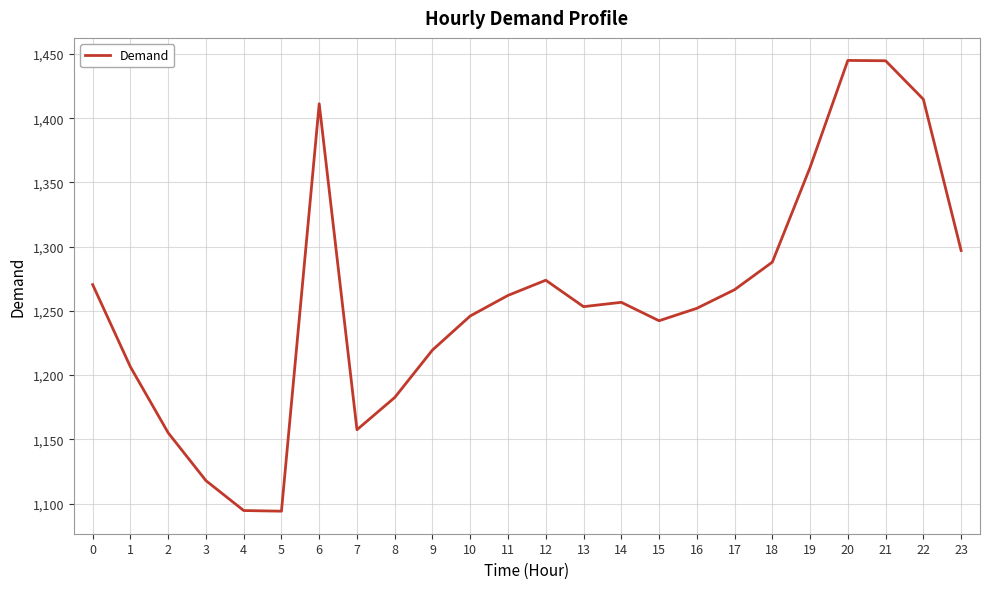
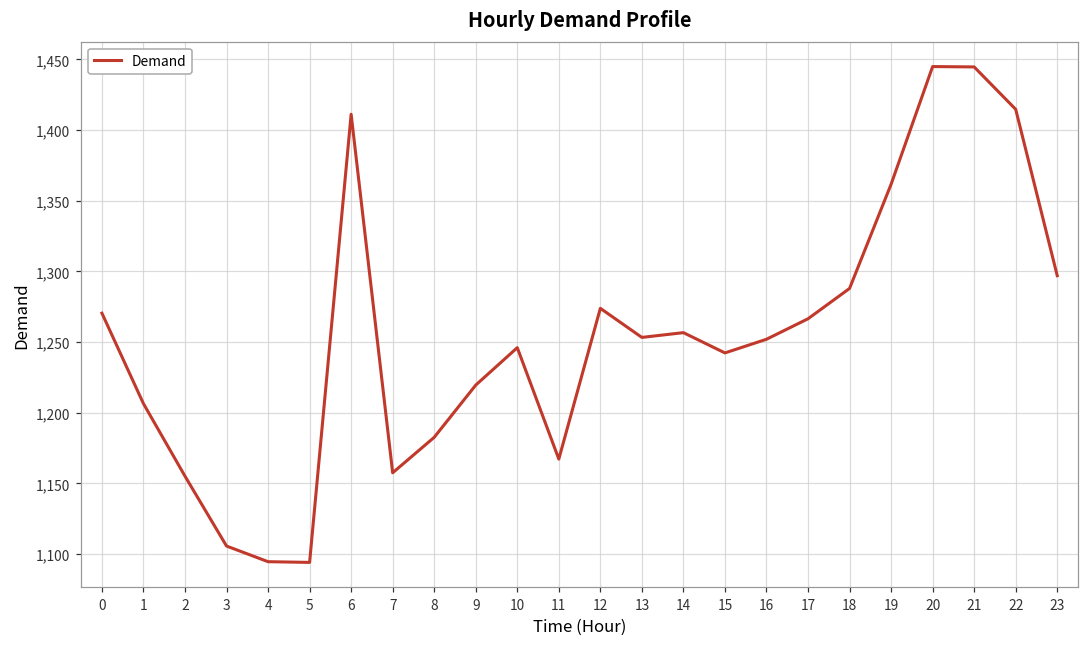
3: 1,118 -> 1,106
11: 1,262 -> 1,167
